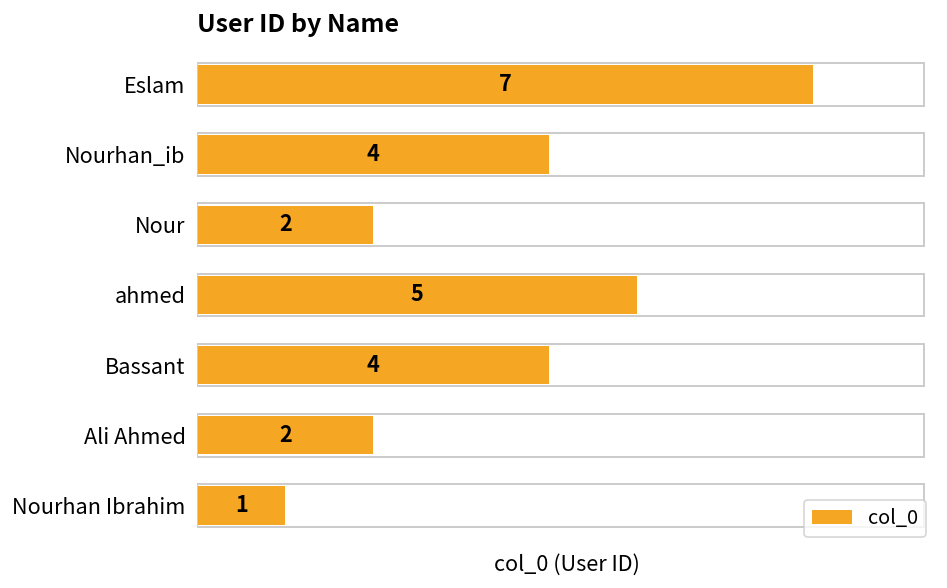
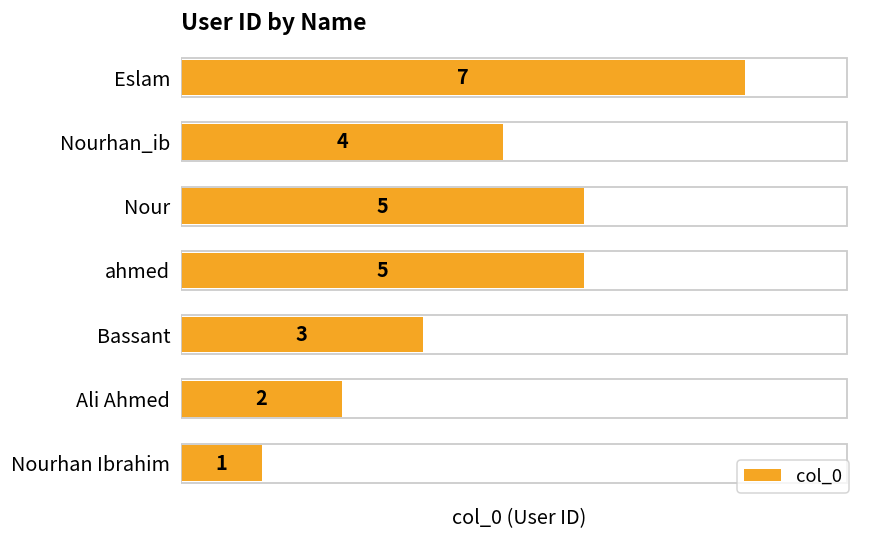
Nour: 2 -> 5
Bassant: 4 -> 3
